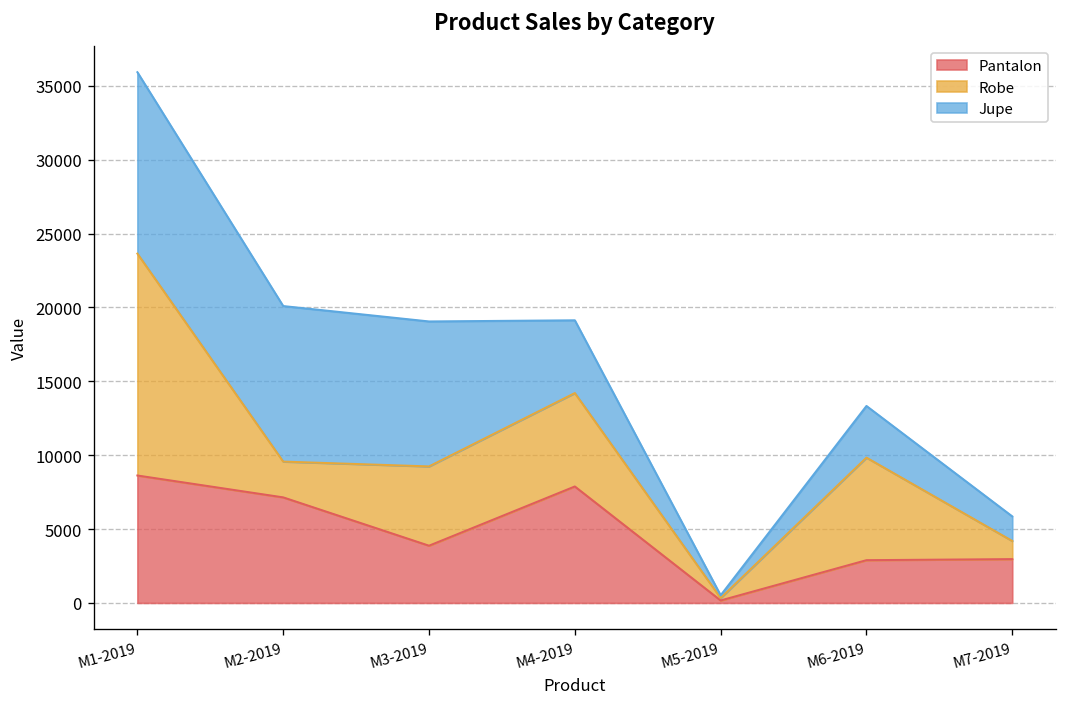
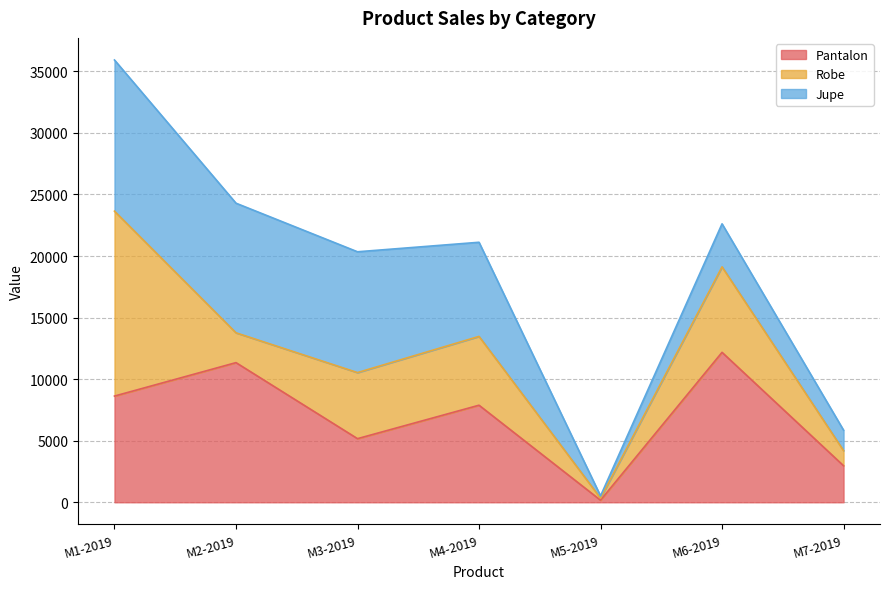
Pantalon, M2-2019: 7100 -> 11300
Pantalon, M3-2019: 3900 -> 5200
Robe, M4-2019: 6300 -> 5600
Jupe, M4-2019: 4900 -> 7600
Pantalon, M6-2019: 2900 -> 12200
